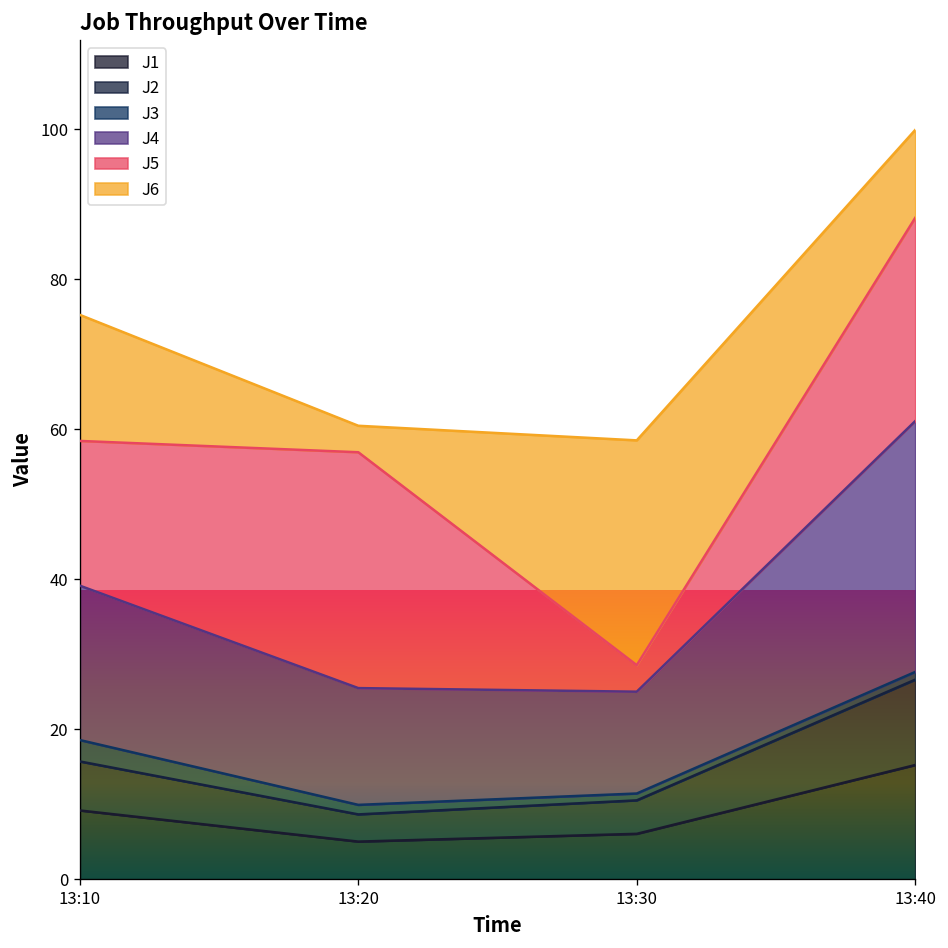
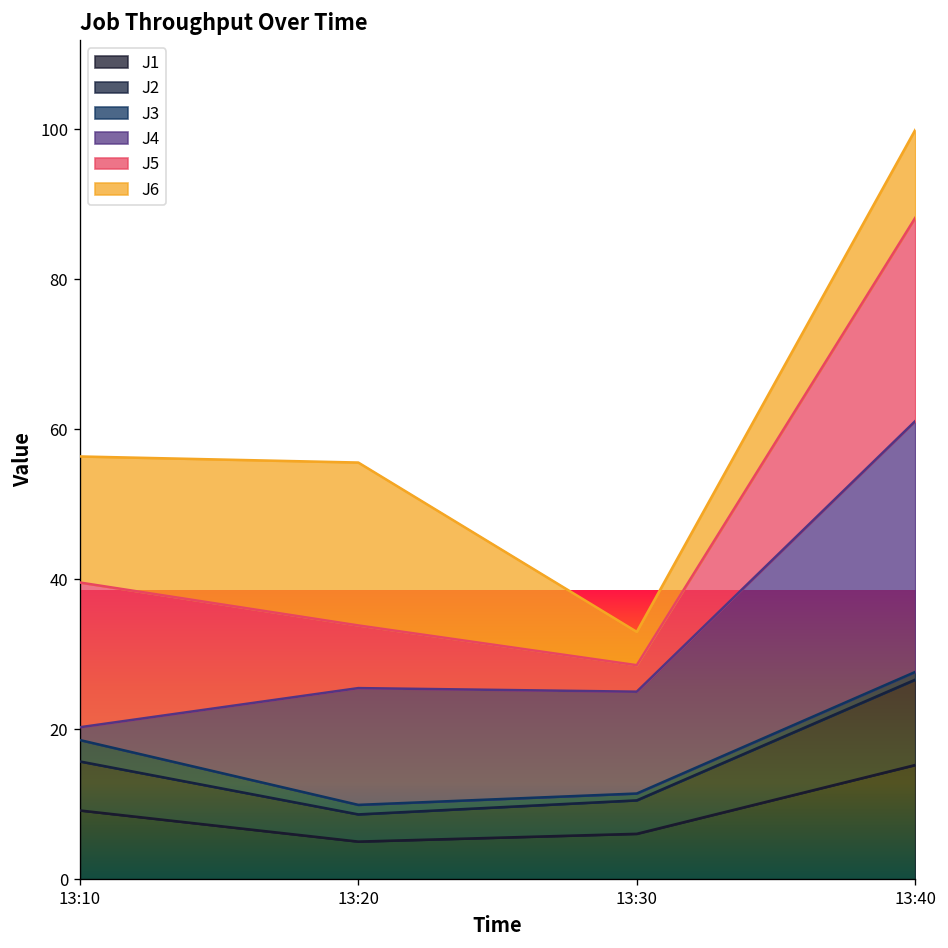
J4, 13:10: 21 -> 2
J5, 13:20: 31 -> 8
J6, 13:20: 4 -> 22
J6, 13:30: 30 -> 4
